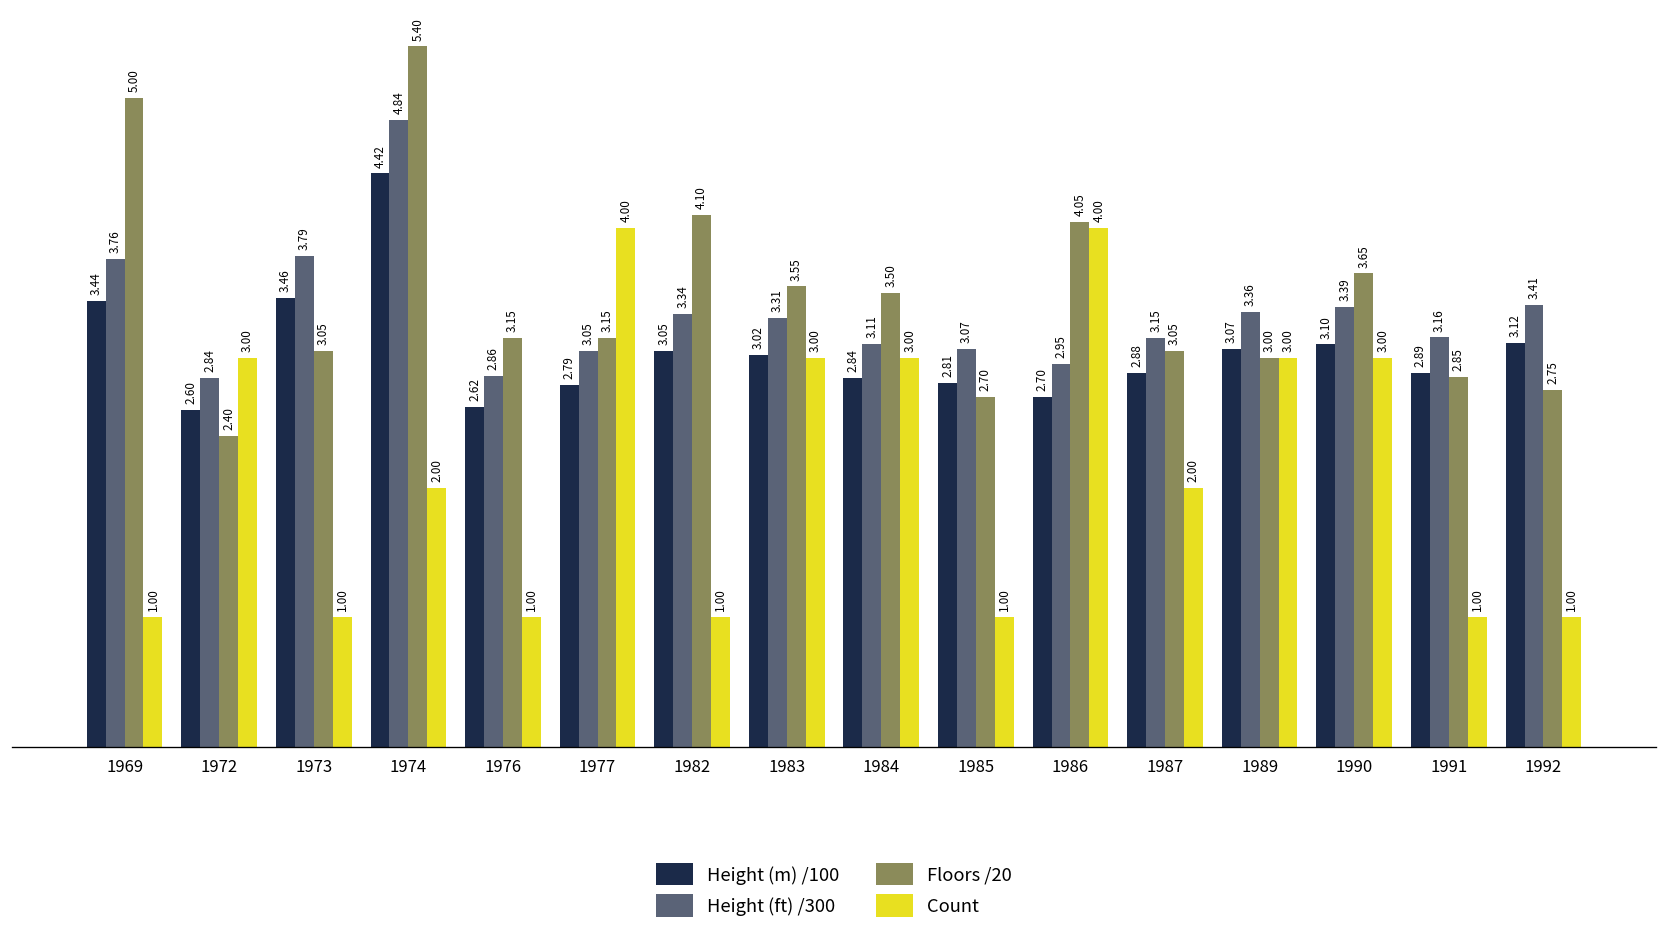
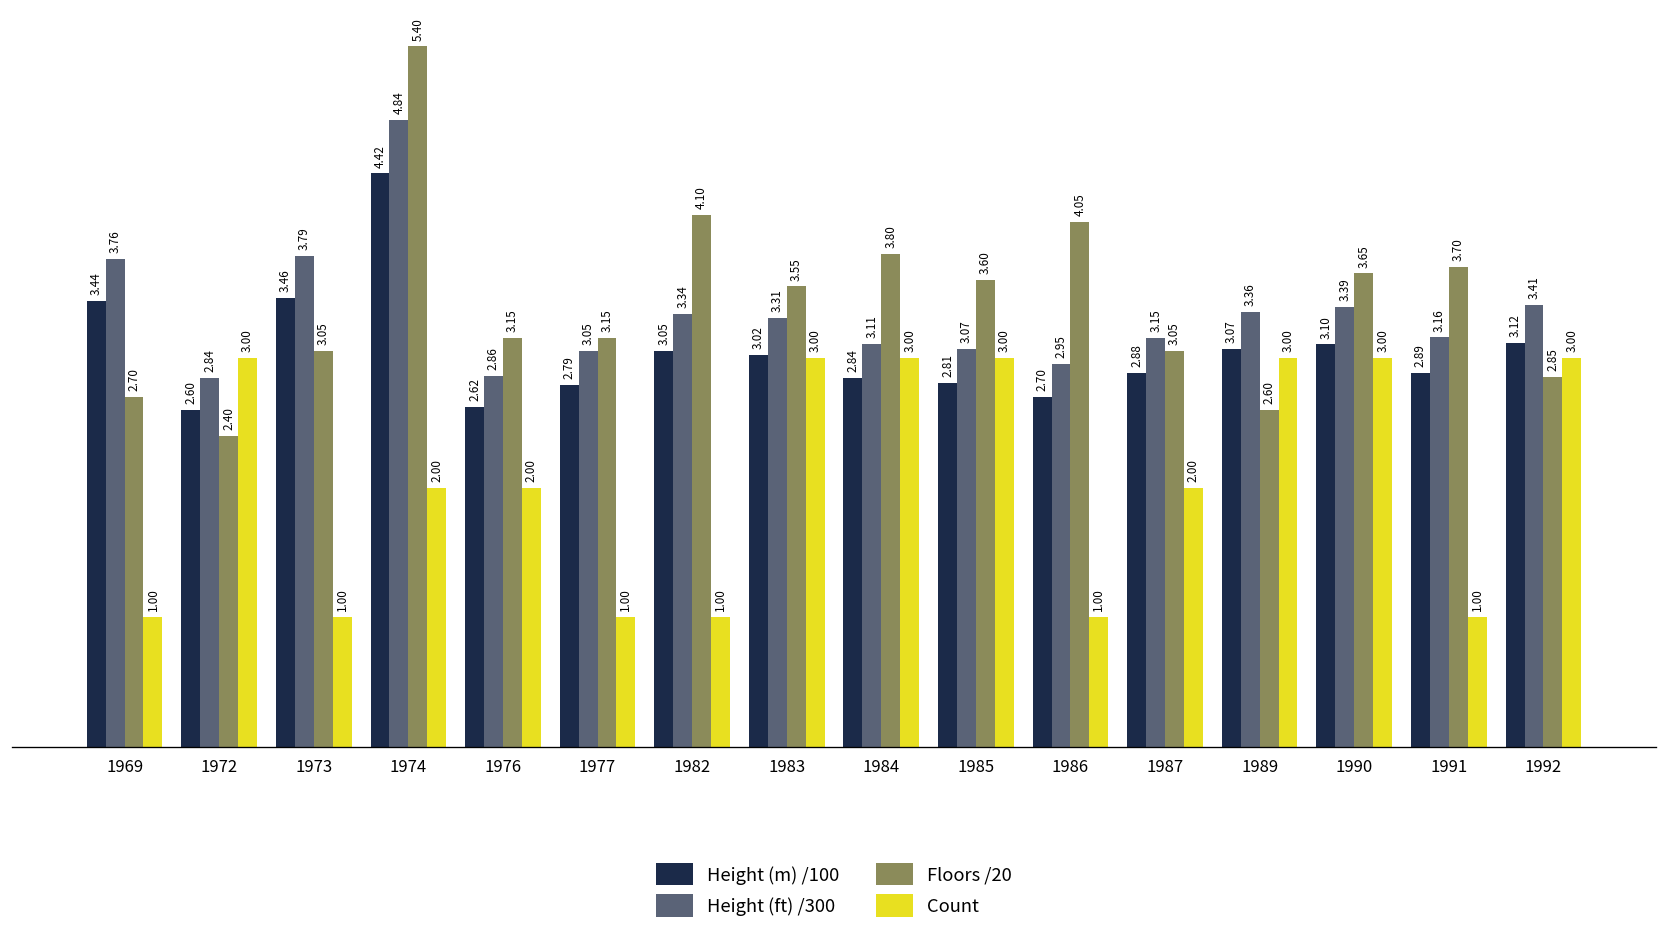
Floors /20, 1969: 5.00 -> 2.70
Count, 1976: 1.00 -> 2.00
Count, 1977: 4.00 -> 1.00
Floors /20, 1984: 3.50 -> 3.80
Floors /20, 1985: 2.70 -> 3.60
Count, 1985: 1.00 -> 3.00
Count, 1986: 4.00 -> 1.00
Floors /20, 1989: 3.00 -> 2.60
Floors /20, 1991: 2.85 -> 3.70
Floors /20, 1992: 2.75 -> 2.85
Count, 1992: 1.00 -> 3.00
